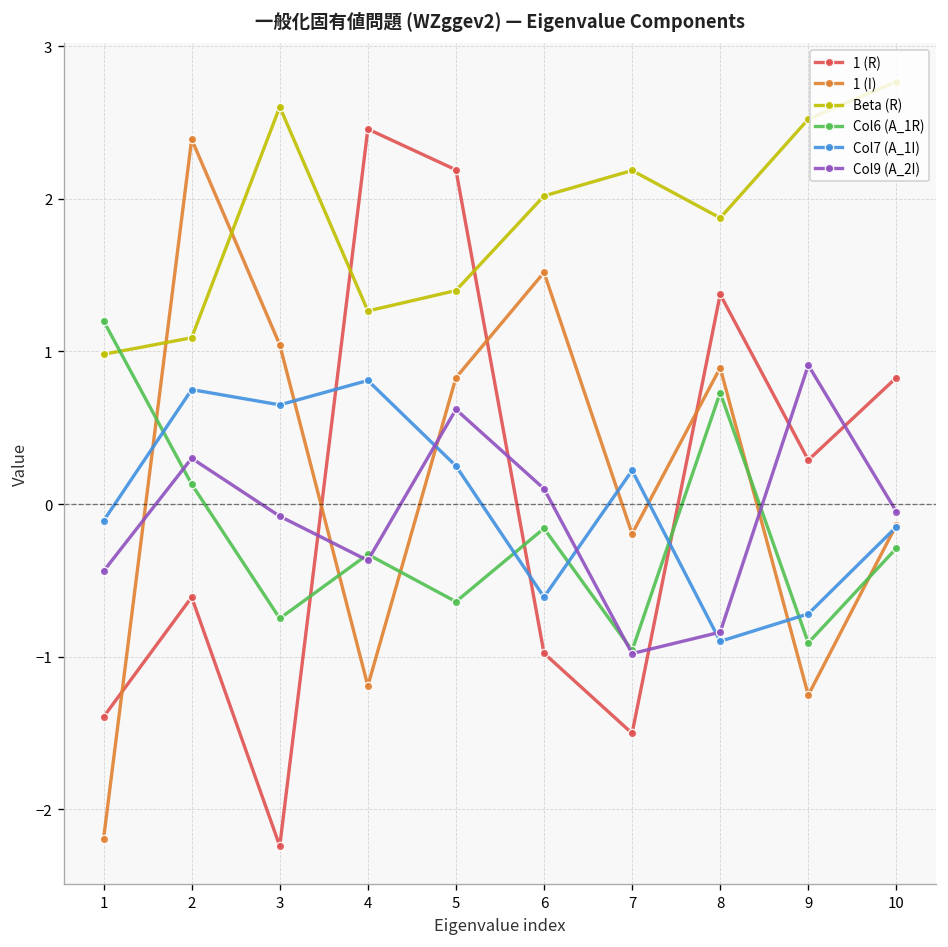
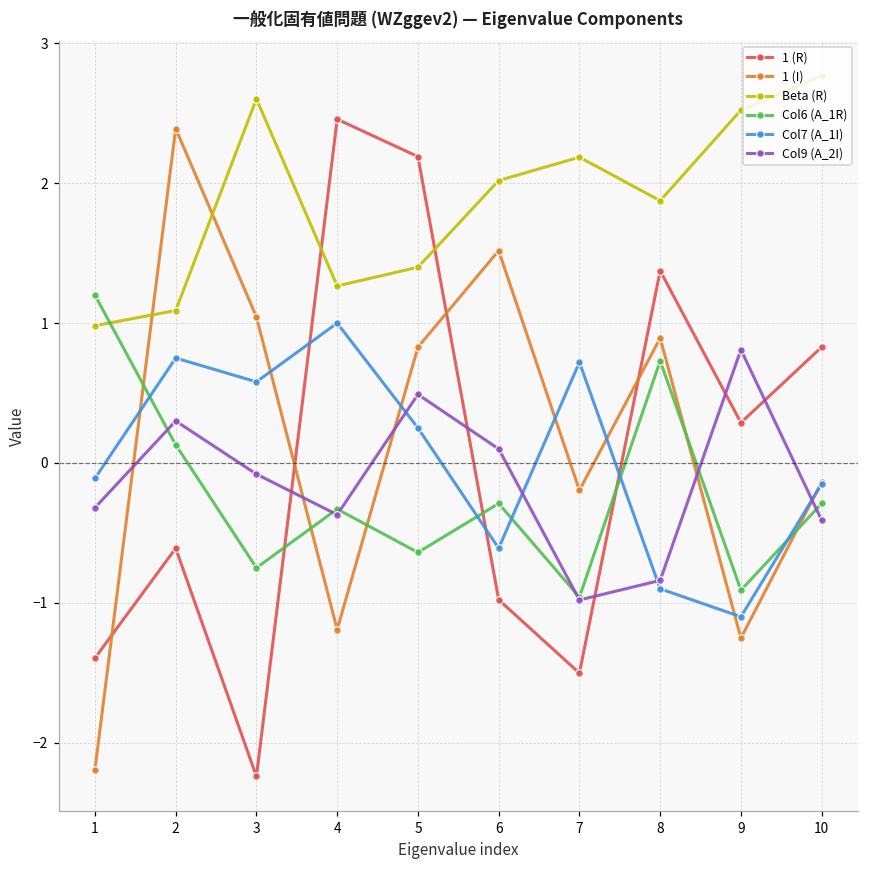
Col9 (A_2I), 1: -0.44 -> -0.32
Col7 (A_1I), 3: 0.65 -> 0.58
Col7 (A_1I), 4: 0.81 -> 1.00
Col9 (A_2I), 5: 0.62 -> 0.49
Col6 (A_1R), 6: -0.16 -> -0.29
Col7 (A_1I), 7: 0.22 -> 0.72
Col7 (A_1I), 9: -0.72 -> -1.10
Col9 (A_2I), 9: 0.91 -> 0.81
Col9 (A_2I), 10: -0.05 -> -0.41
